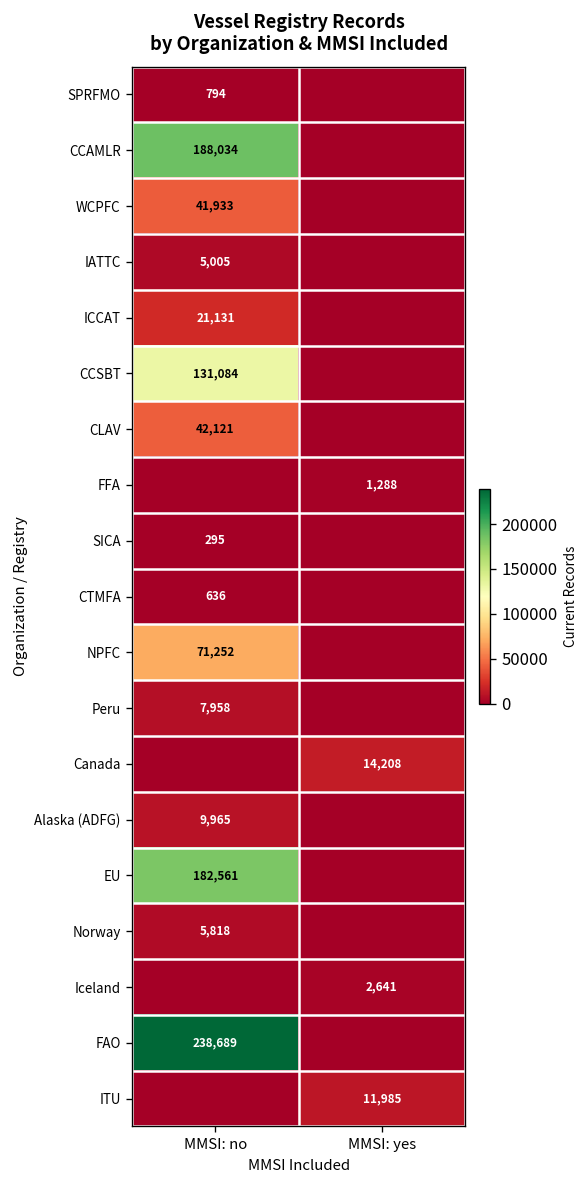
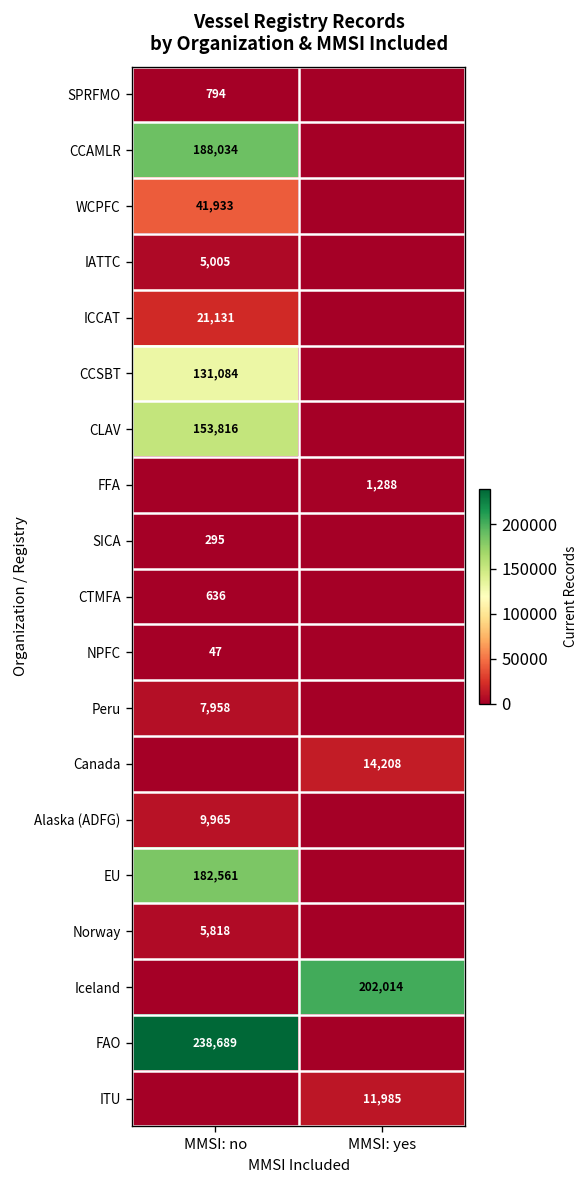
CLAV, MMSI: no: 42,121 -> 153,816
NPFC, MMSI: no: 71,252 -> 47
Iceland, MMSI: yes: 2,641 -> 202,014
